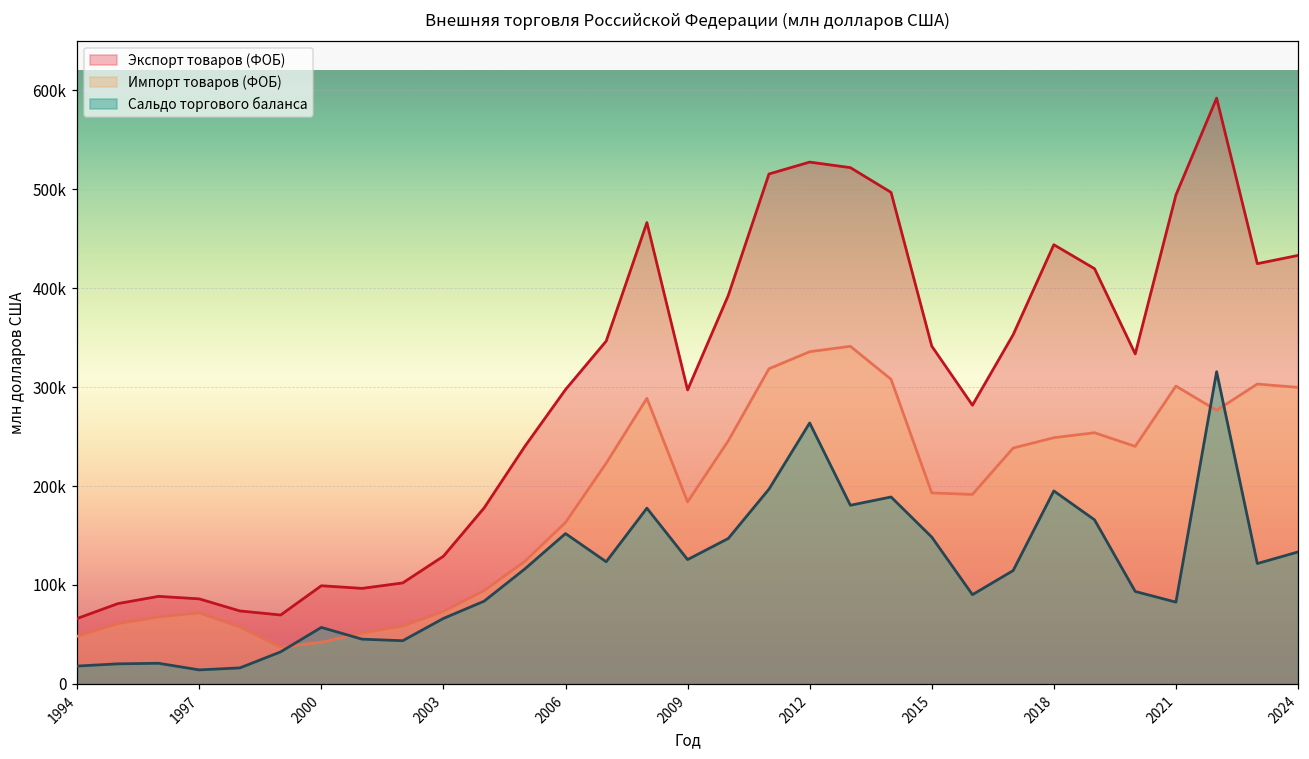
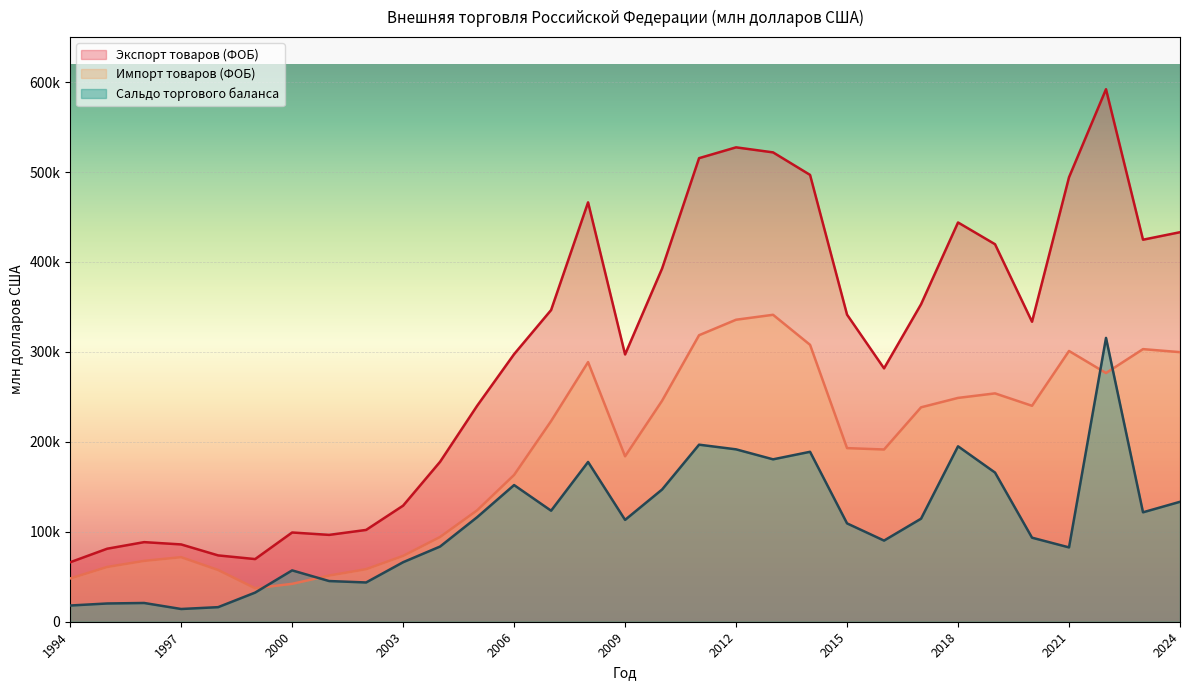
Сальдо торгового баланса, 2009: 130000 -> 110000
Сальдо торгового баланса, 2012: 260000 -> 190000
Сальдо торгового баланса, 2015: 150000 -> 110000
